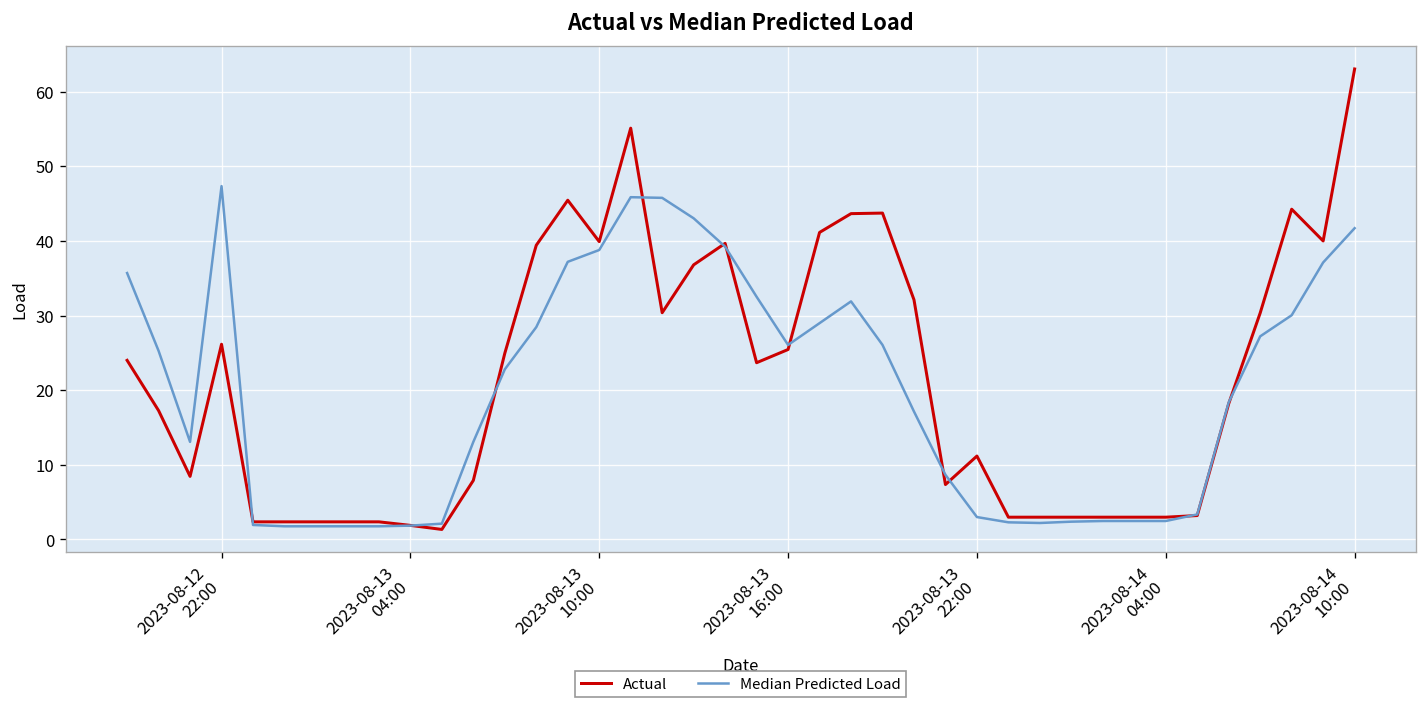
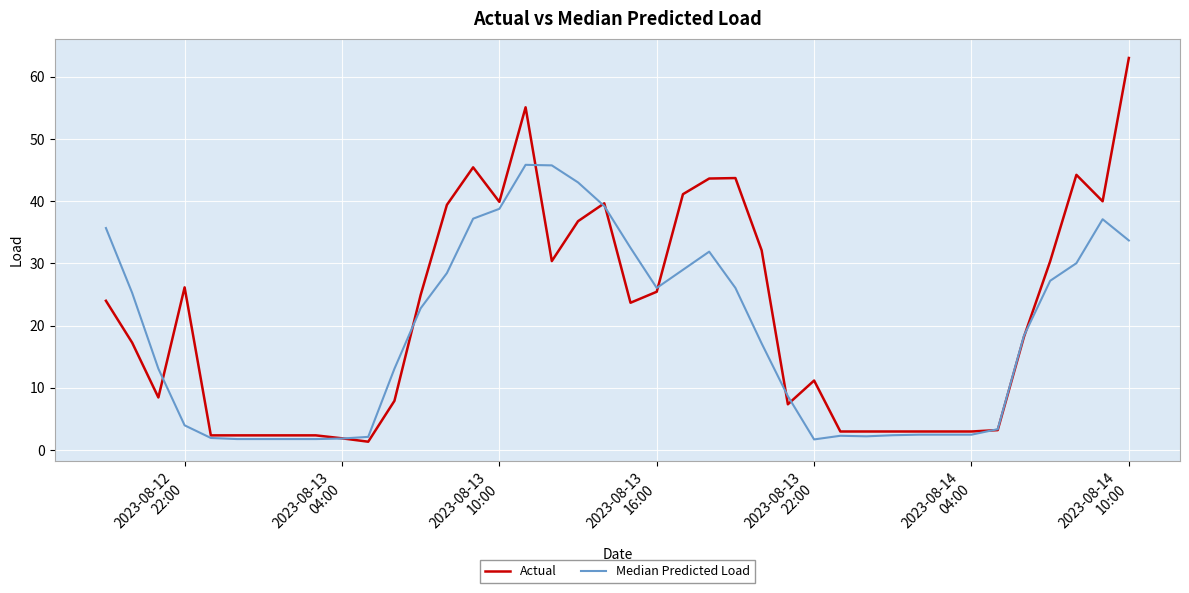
Median Predicted Load, 2023-08-12 22:00: 47 -> 4
Median Predicted Load, 2023-08-13 22:00: 3 -> 2
Median Predicted Load, 2023-08-14 10:00: 42 -> 34
